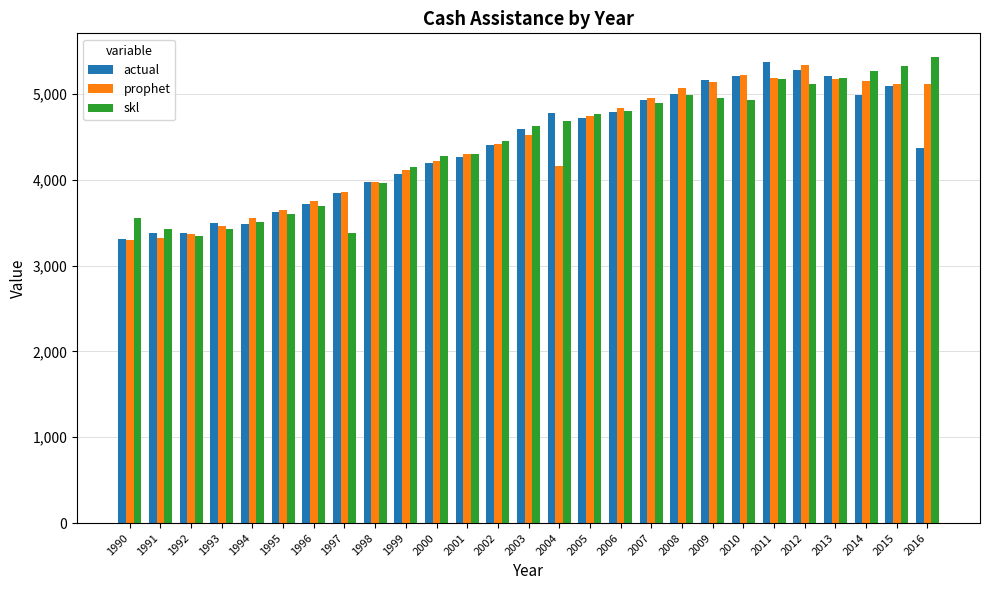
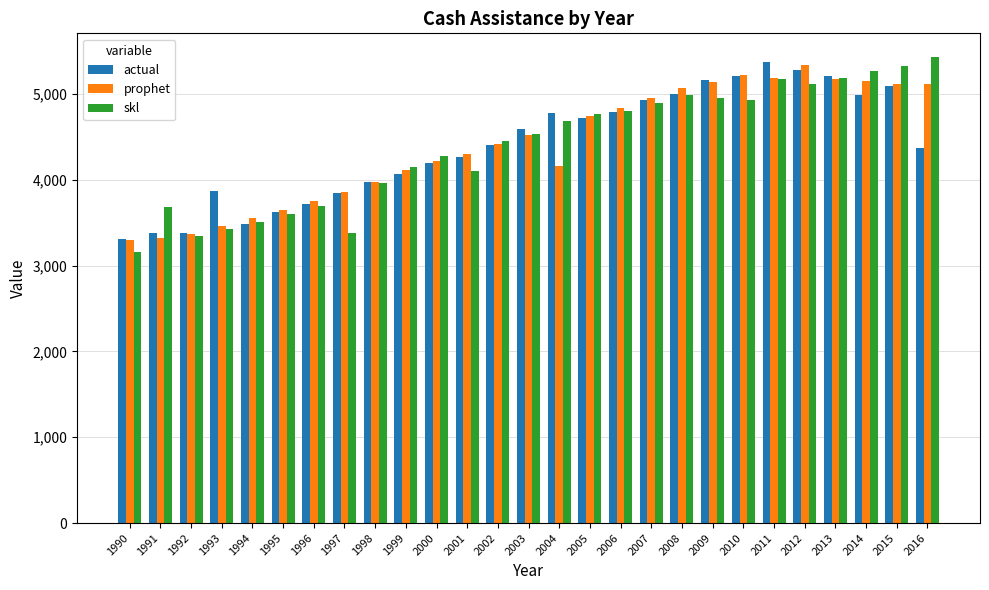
skl, 1990: 3,600 -> 3,200
skl, 1991: 3,400 -> 3,700
actual, 1993: 3,500 -> 3,900
skl, 2001: 4,300 -> 4,100
skl, 2003: 4,600 -> 4,500
